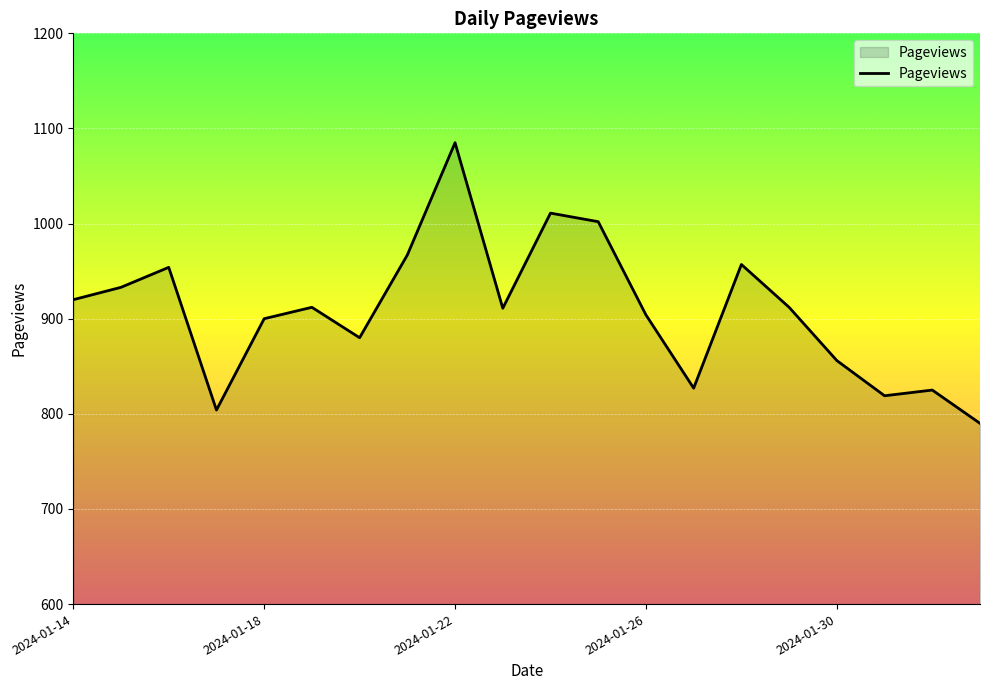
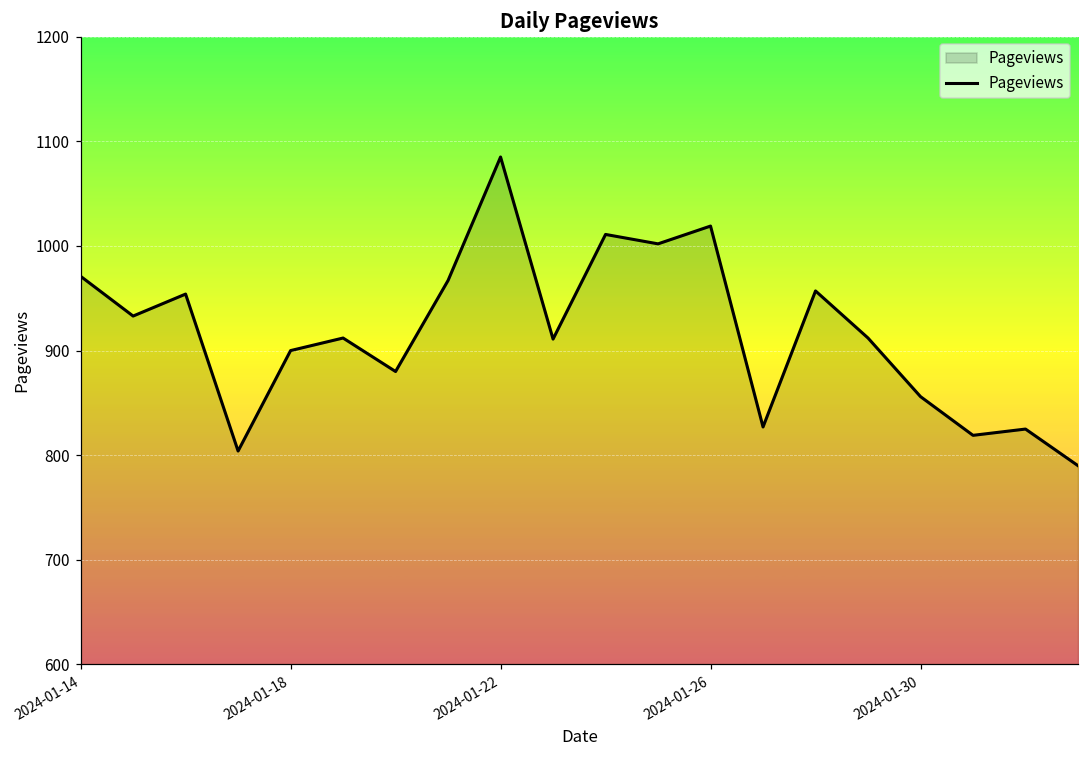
2024-01-14: 920 -> 970
2024-01-26: 900 -> 1020
